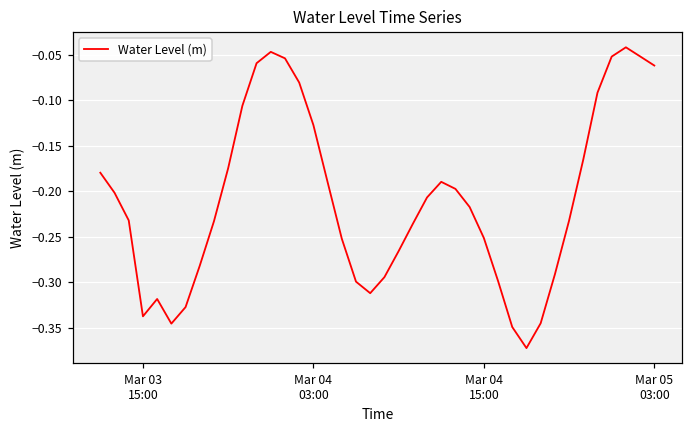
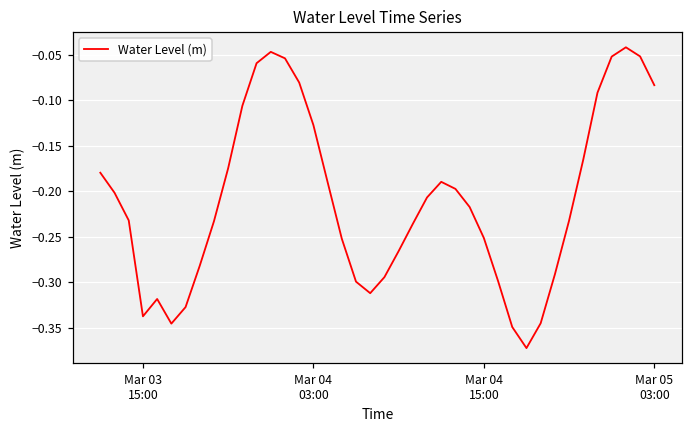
Mar 05 03:00: -0.06 -> -0.08
